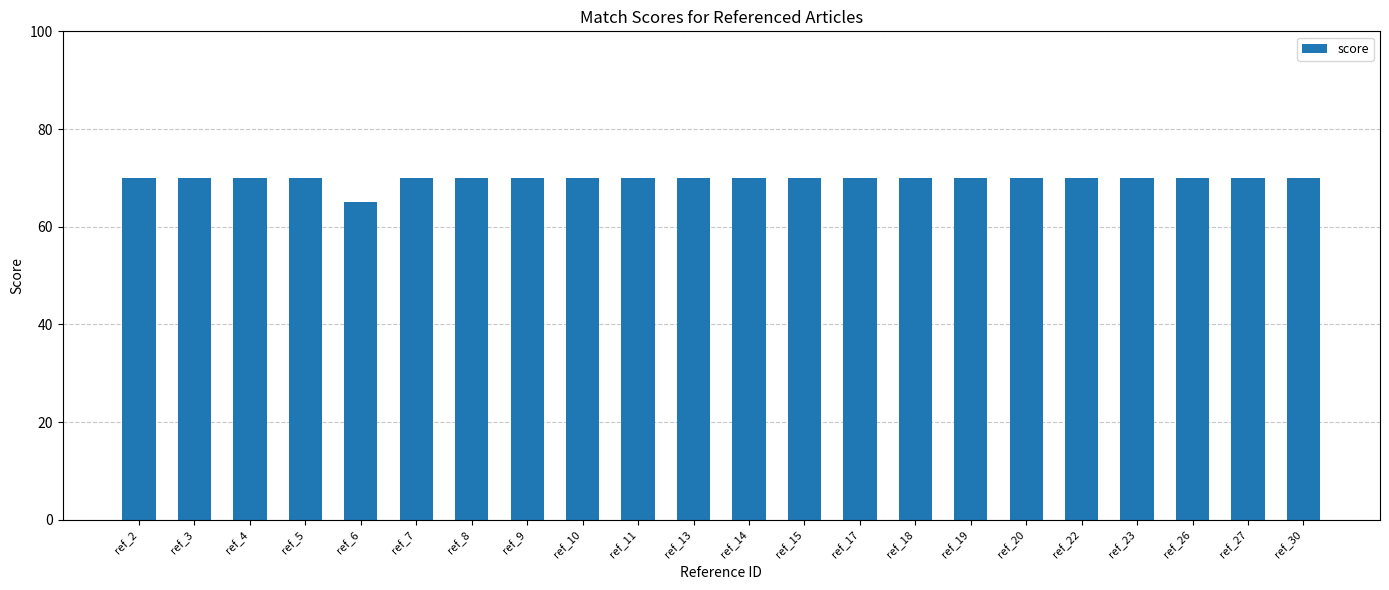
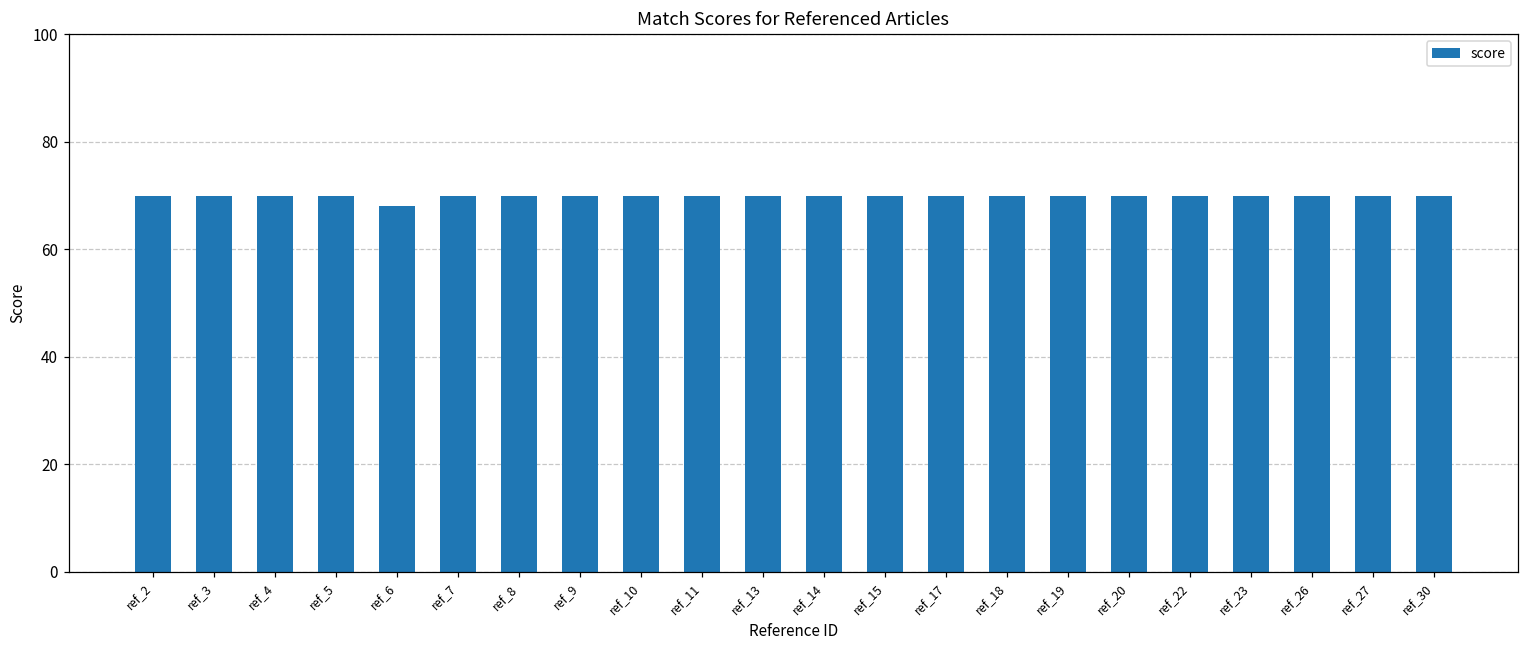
ref_6: 65 -> 68
